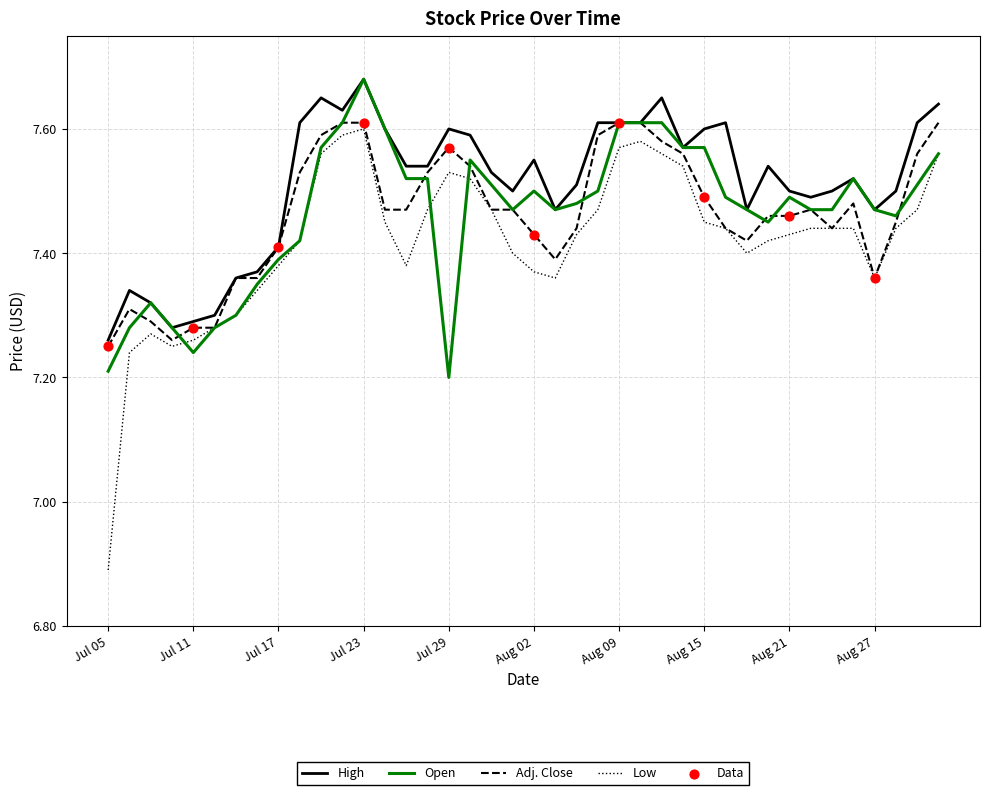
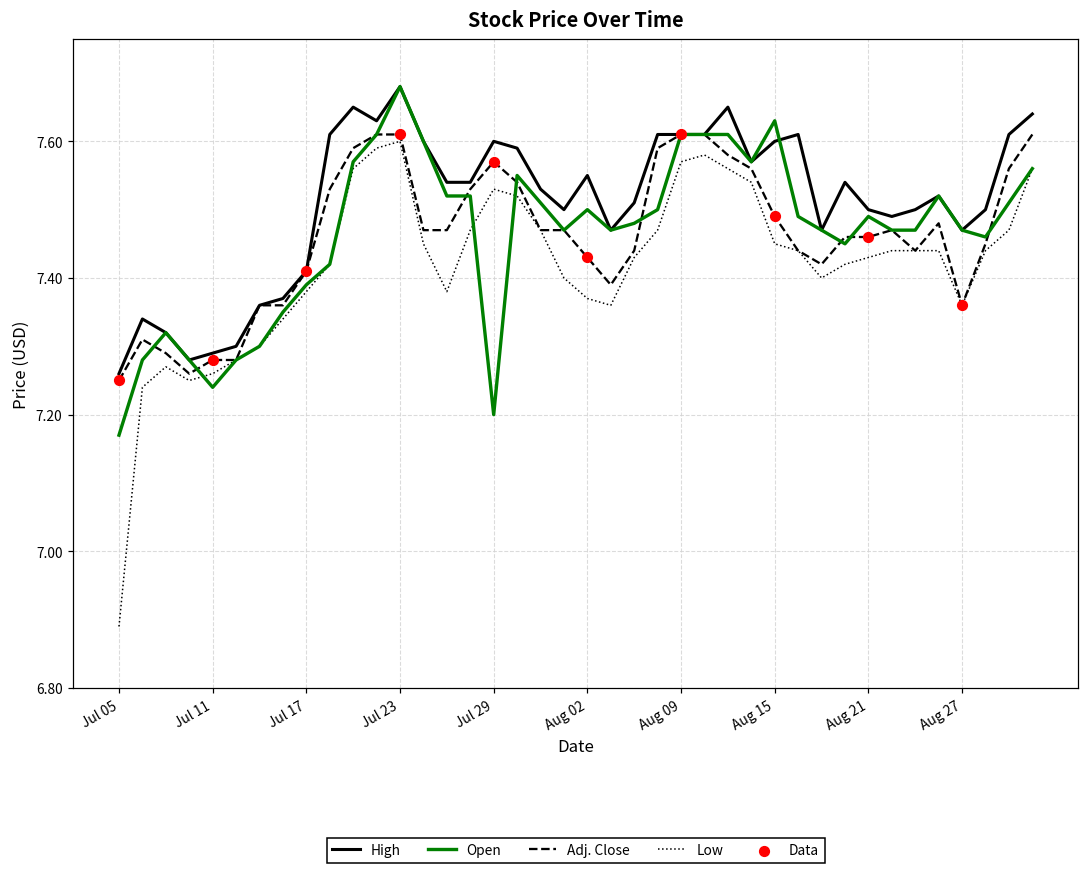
Open, Jul 05: 7.21 -> 7.17
Open, Aug 15: 7.57 -> 7.63
